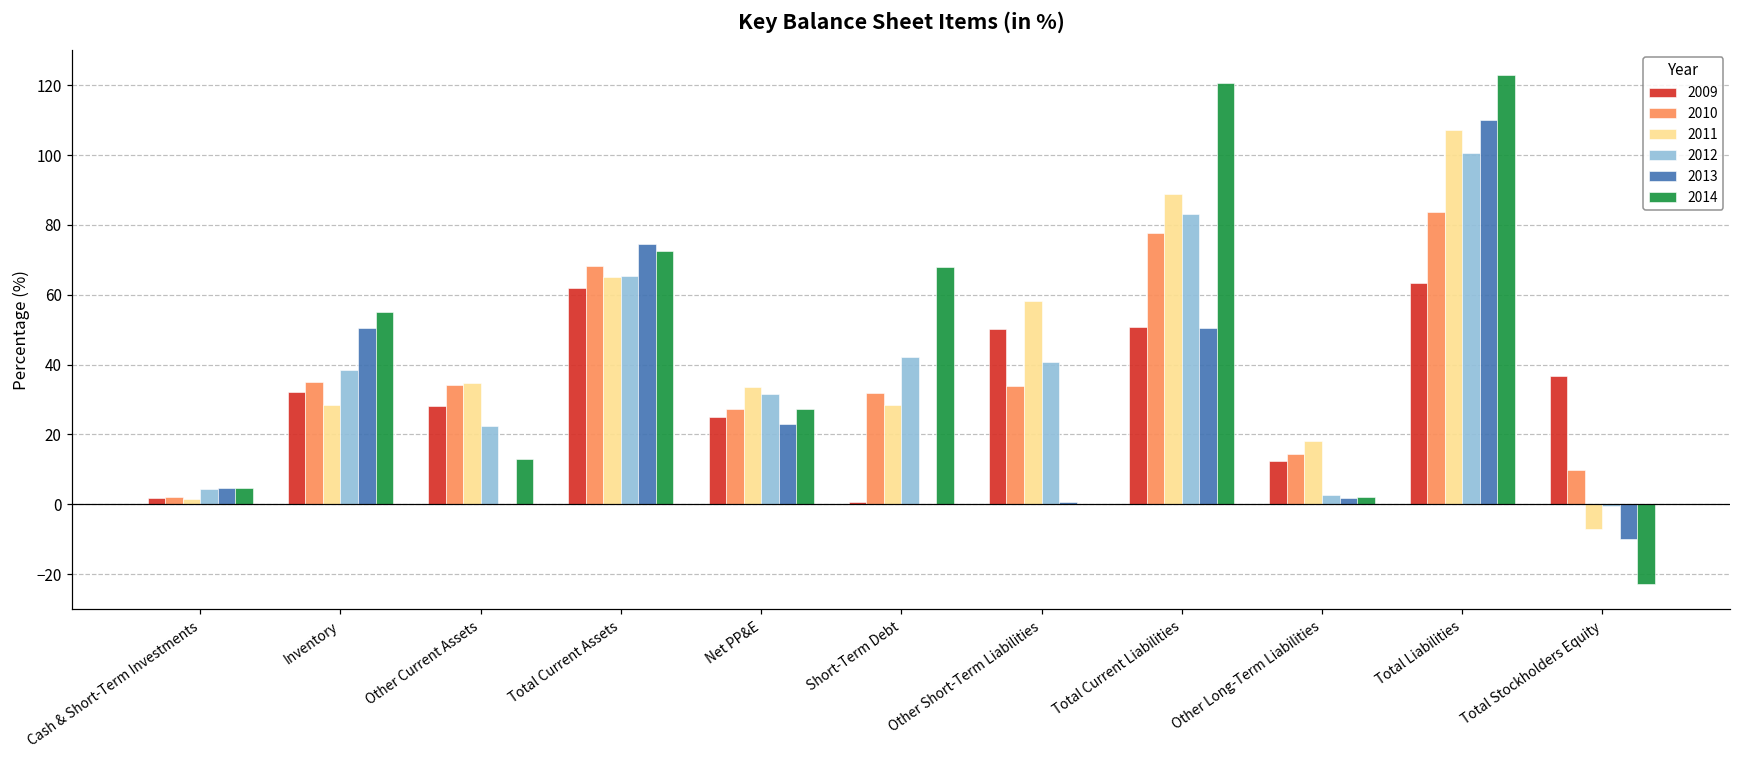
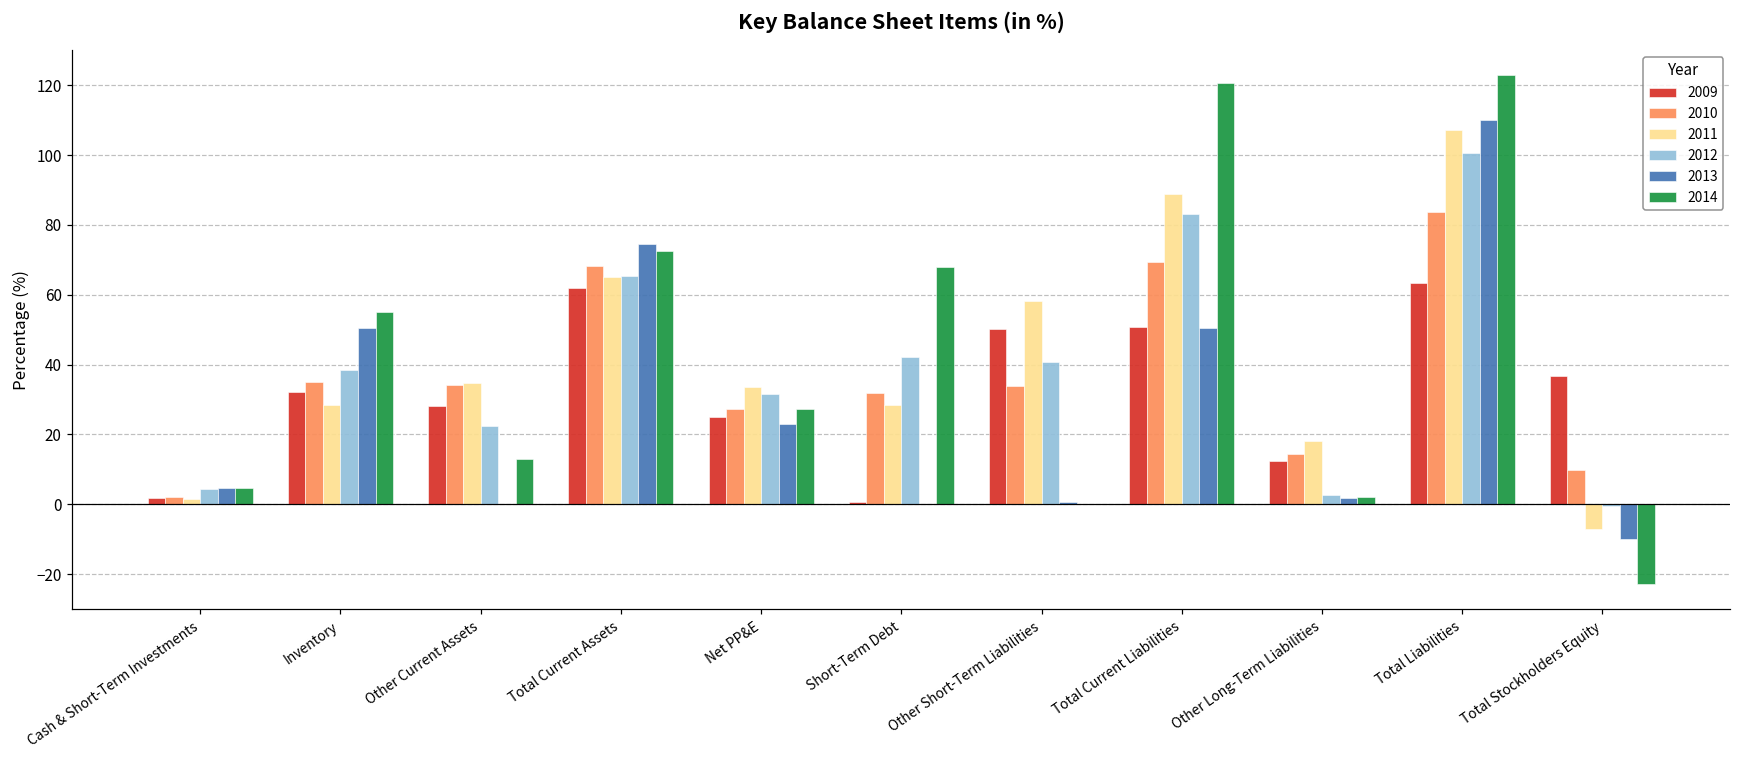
2010, Total Current Liabilities: 78 -> 69
